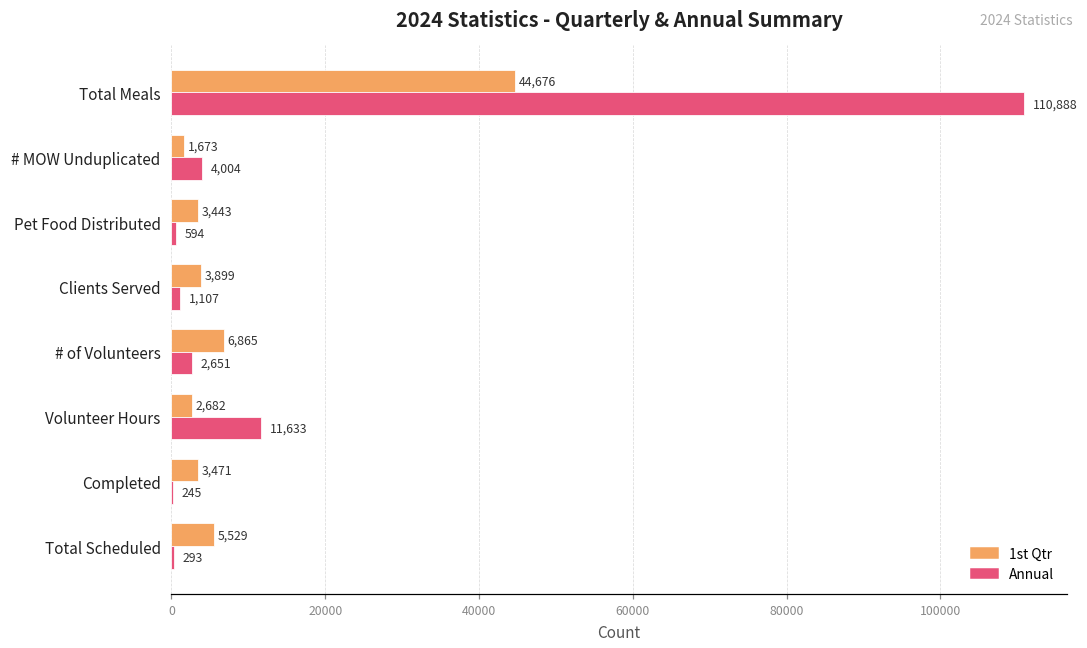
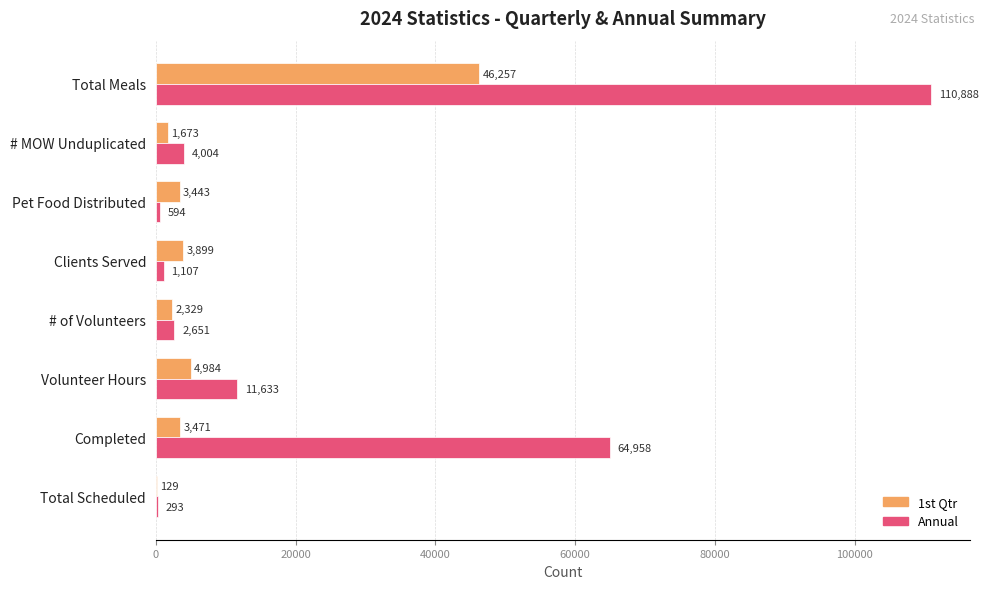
1st Qtr, Total Meals: 44,676 -> 46,257
1st Qtr, # of Volunteers: 6,865 -> 2,329
1st Qtr, Volunteer Hours: 2,682 -> 4,984
Annual, Completed: 245 -> 64,958
1st Qtr, Total Scheduled: 5,529 -> 129
